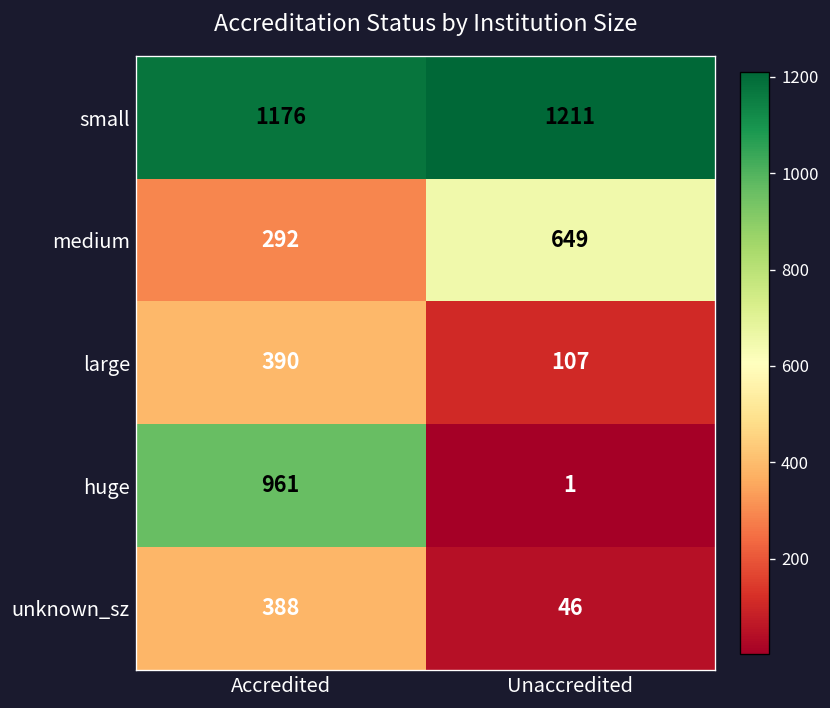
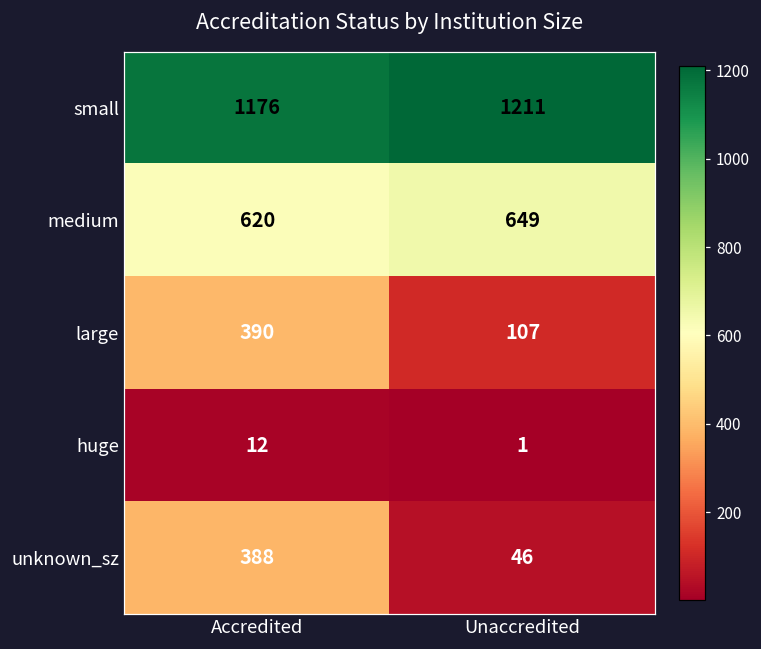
medium, Accredited: 292 -> 620
huge, Accredited: 961 -> 12
